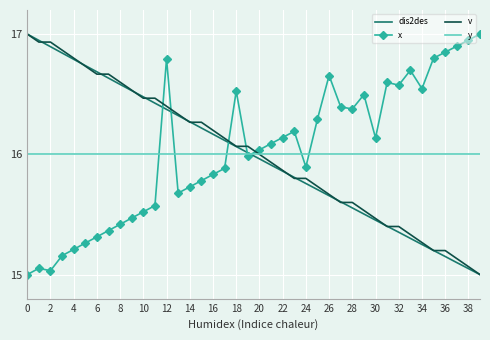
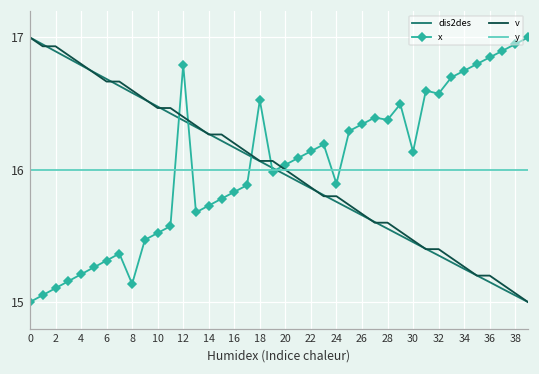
x, 2: 15.03 -> 15.10
x, 8: 15.42 -> 15.14
x, 26: 16.66 -> 16.34
x, 34: 16.55 -> 16.75
